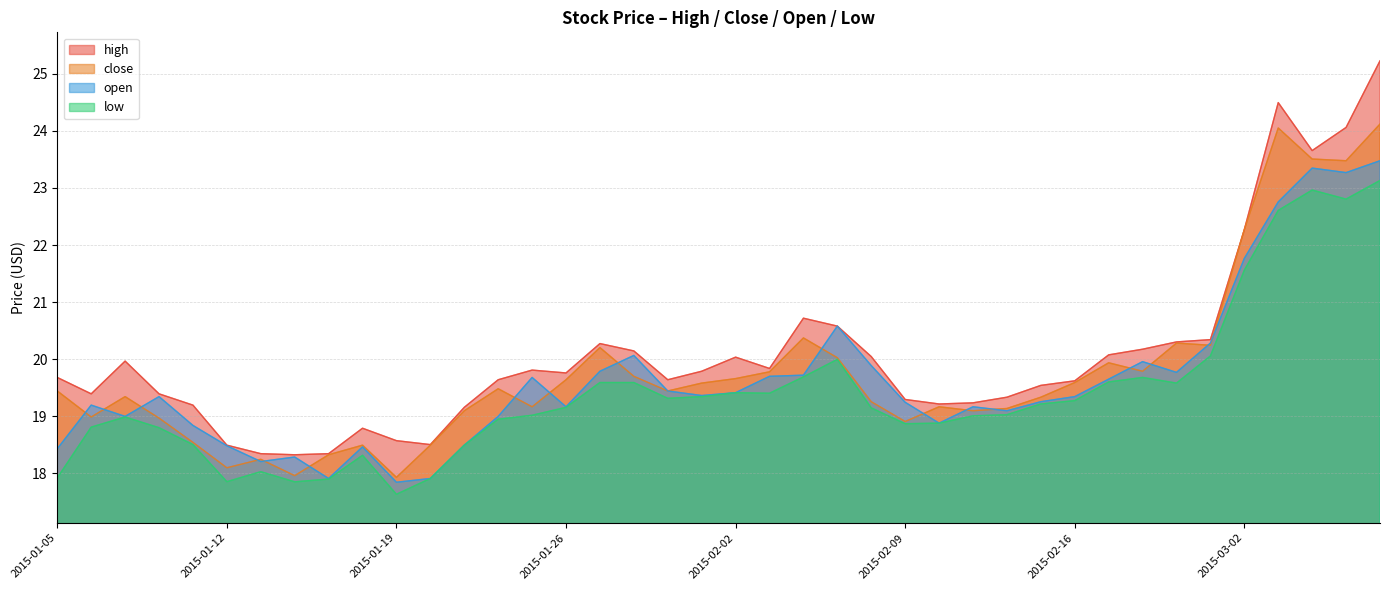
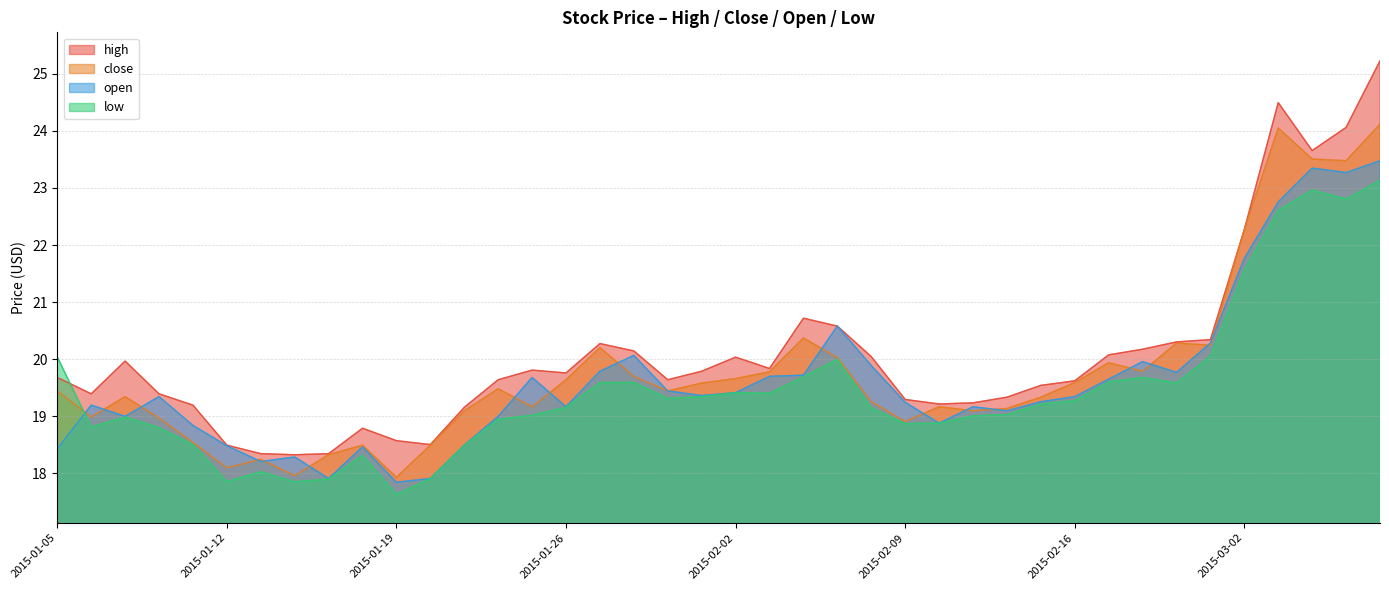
low, 2015-01-05: 17.9 -> 20.0
